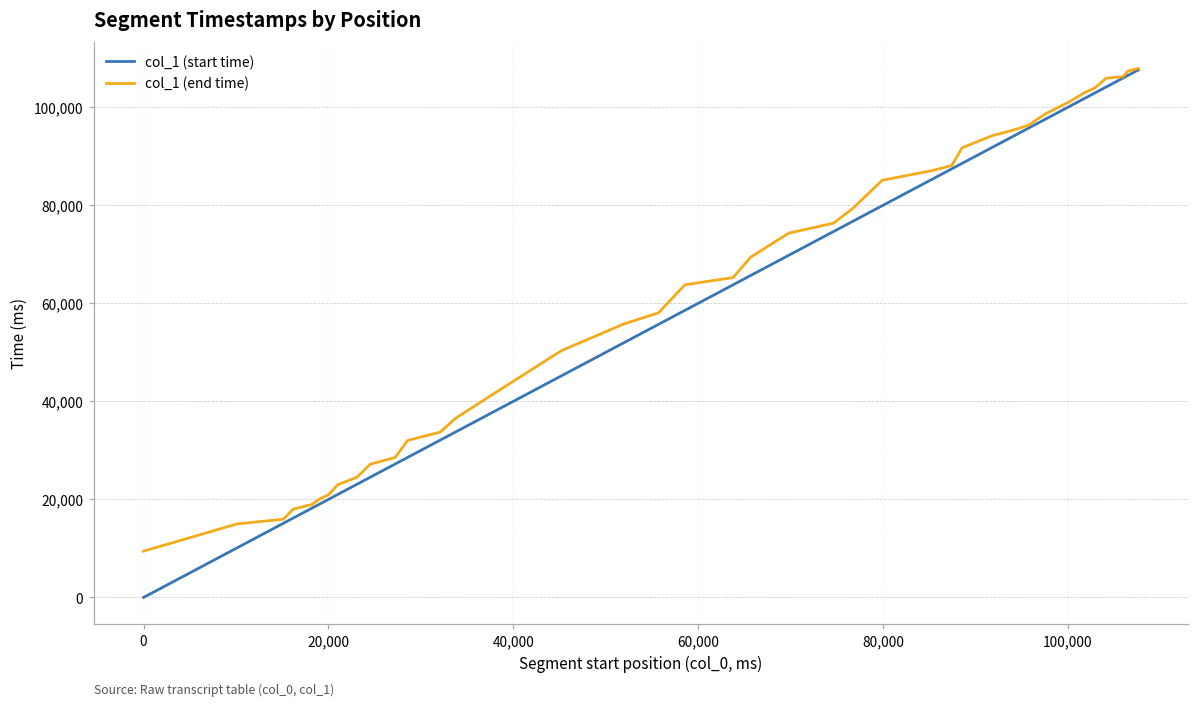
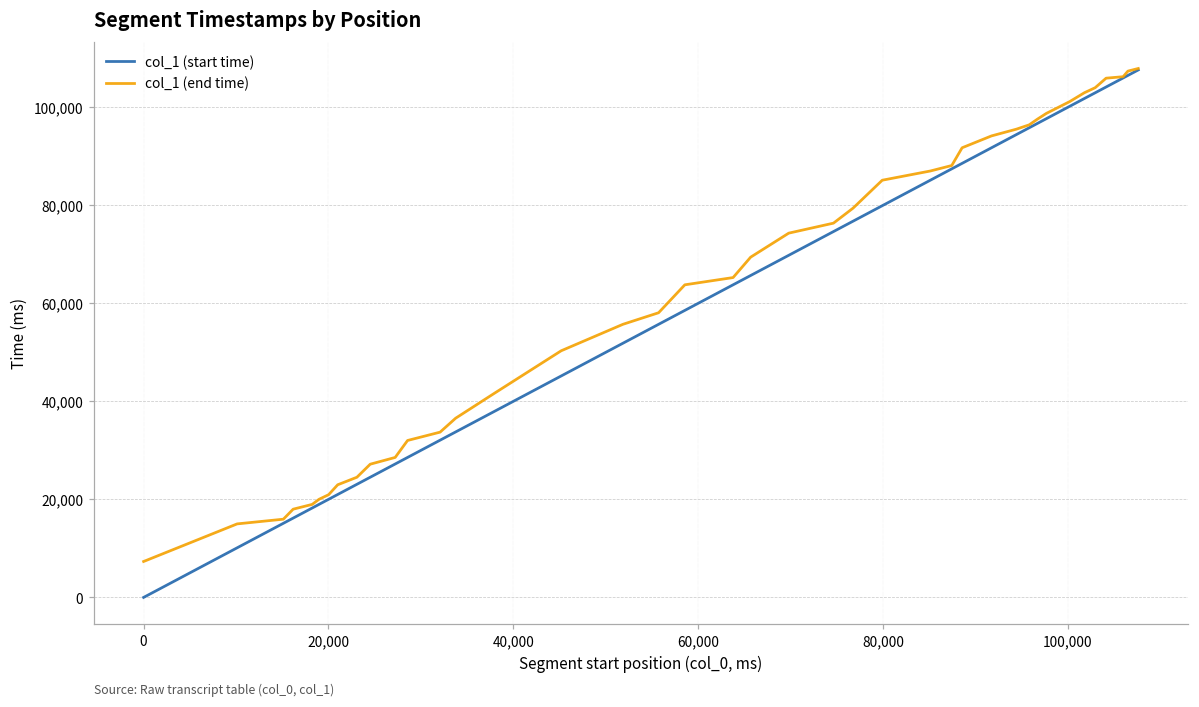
col_1 (end time), 0: 9,000 -> 7,000
